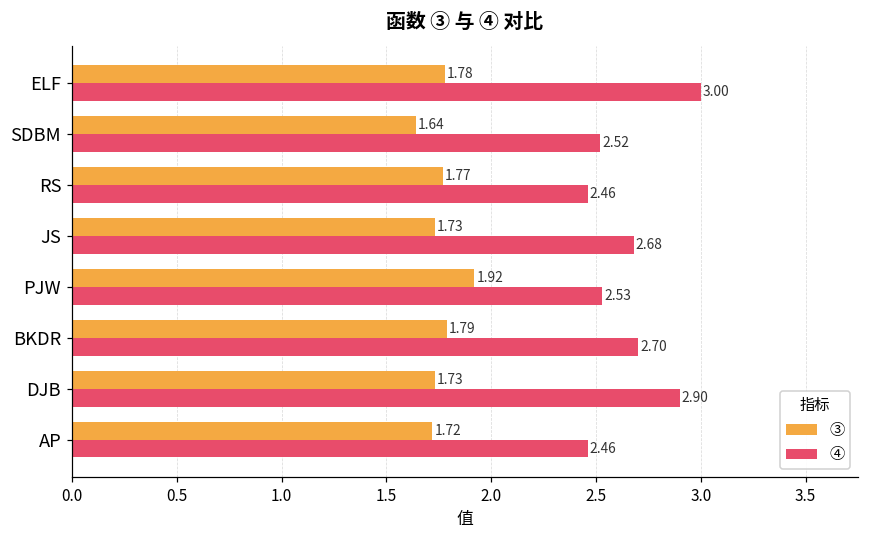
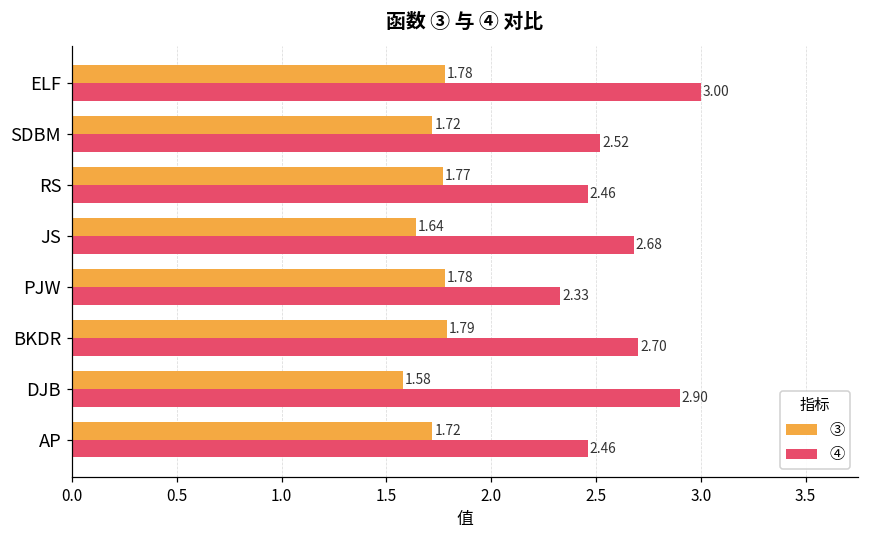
③, SDBM: 1.64 -> 1.72
③, JS: 1.73 -> 1.64
③, PJW: 1.92 -> 1.78
④, PJW: 2.53 -> 2.33
③, DJB: 1.73 -> 1.58
